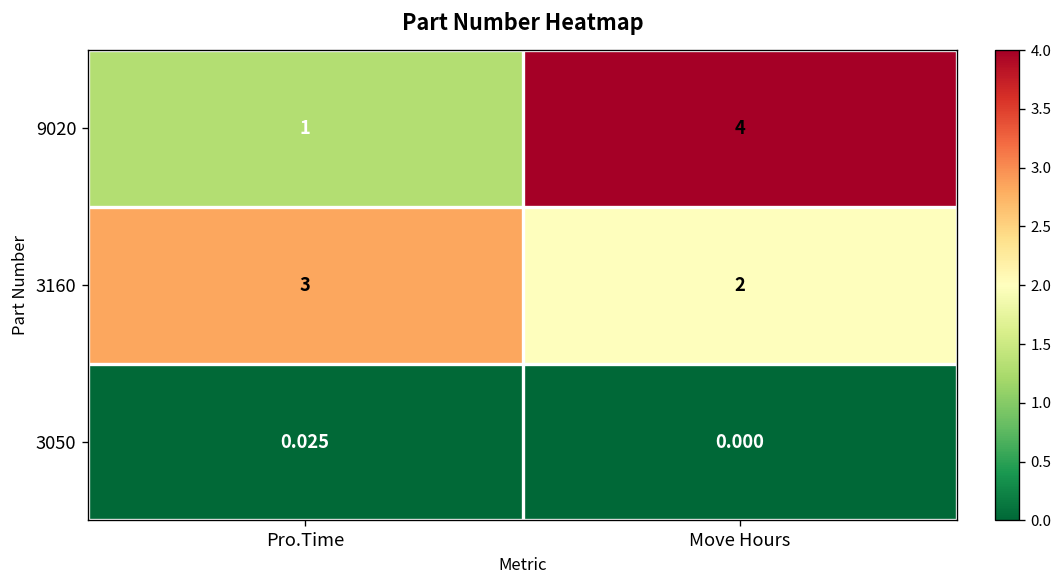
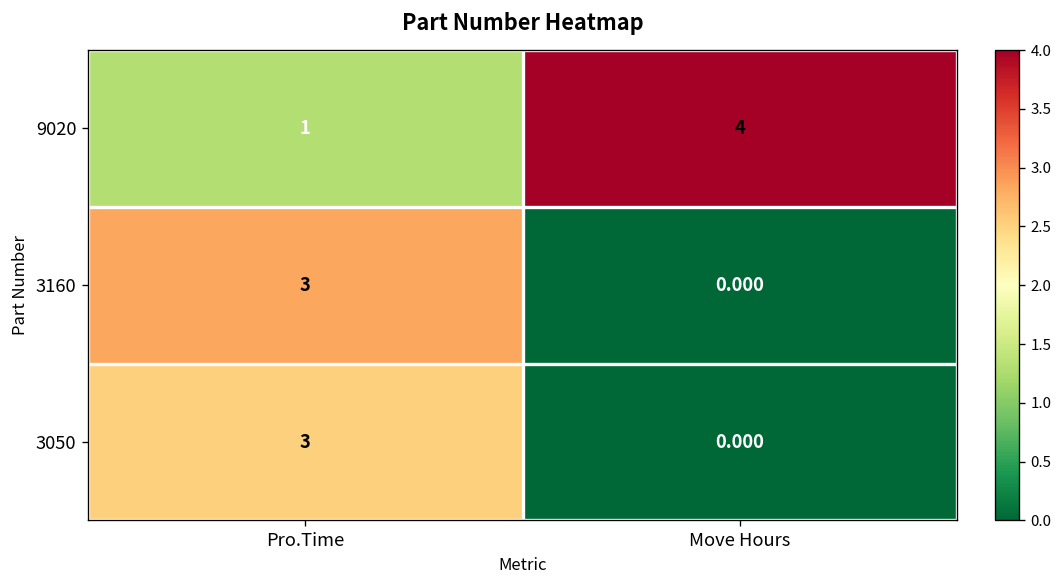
3160, Move Hours: 2 -> 0.000
3050, Pro.Time: 0.025 -> 3
